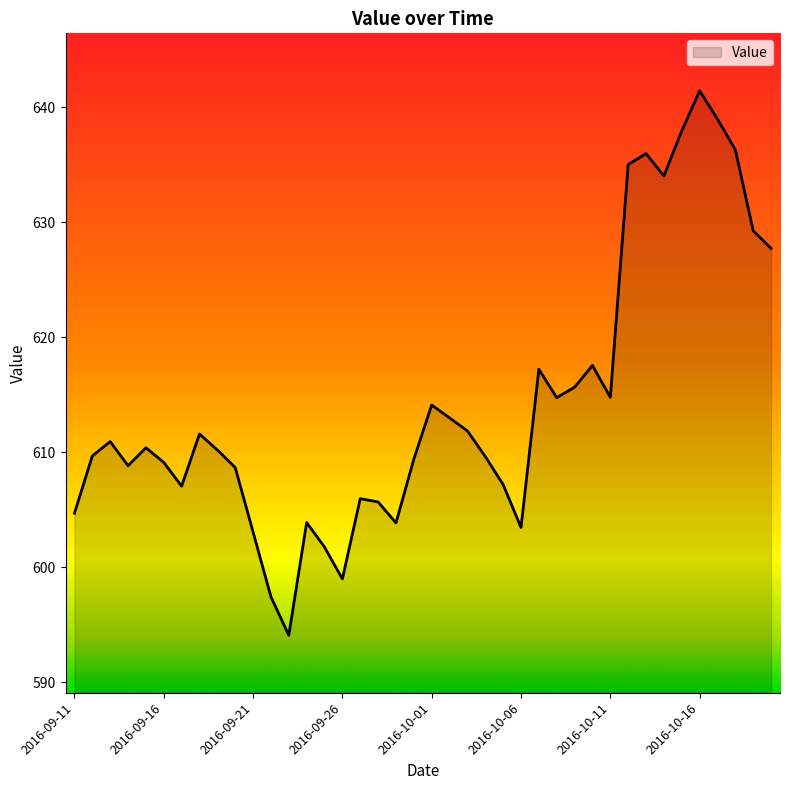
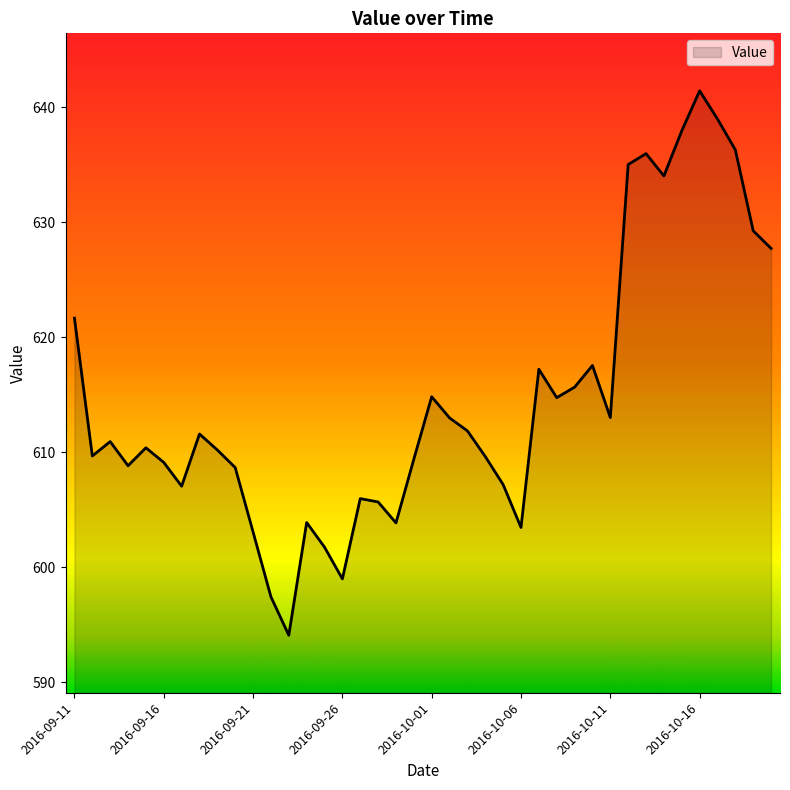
2016-09-11: 604.7 -> 621.7
2016-10-01: 614.1 -> 614.8
2016-10-11: 614.8 -> 613.0
